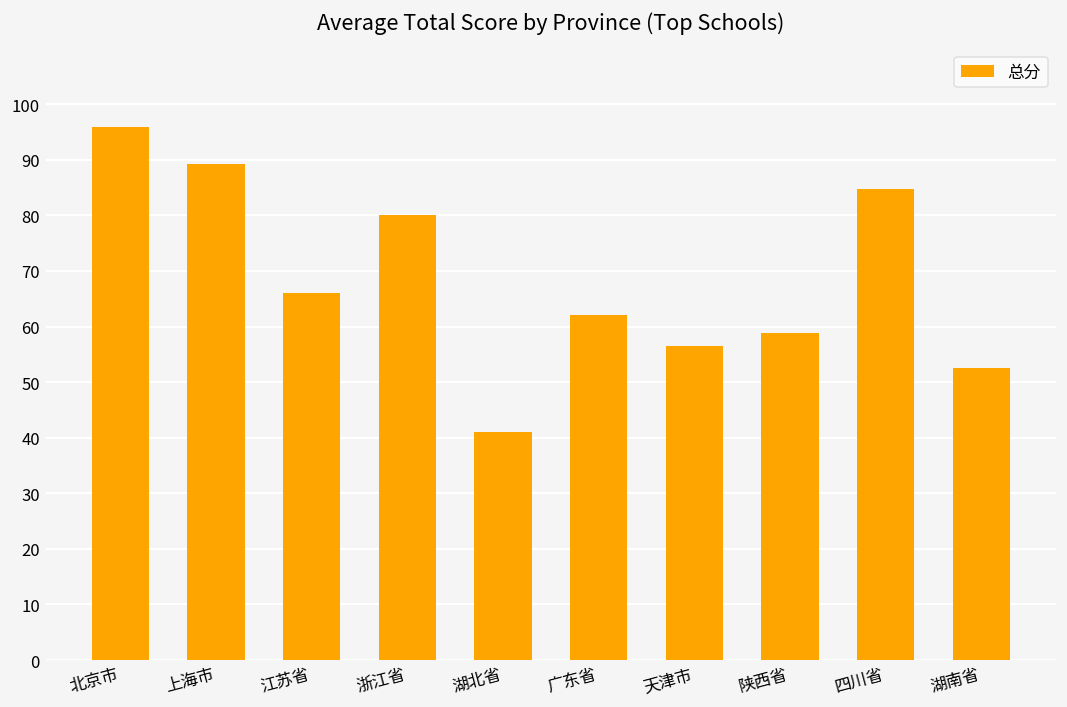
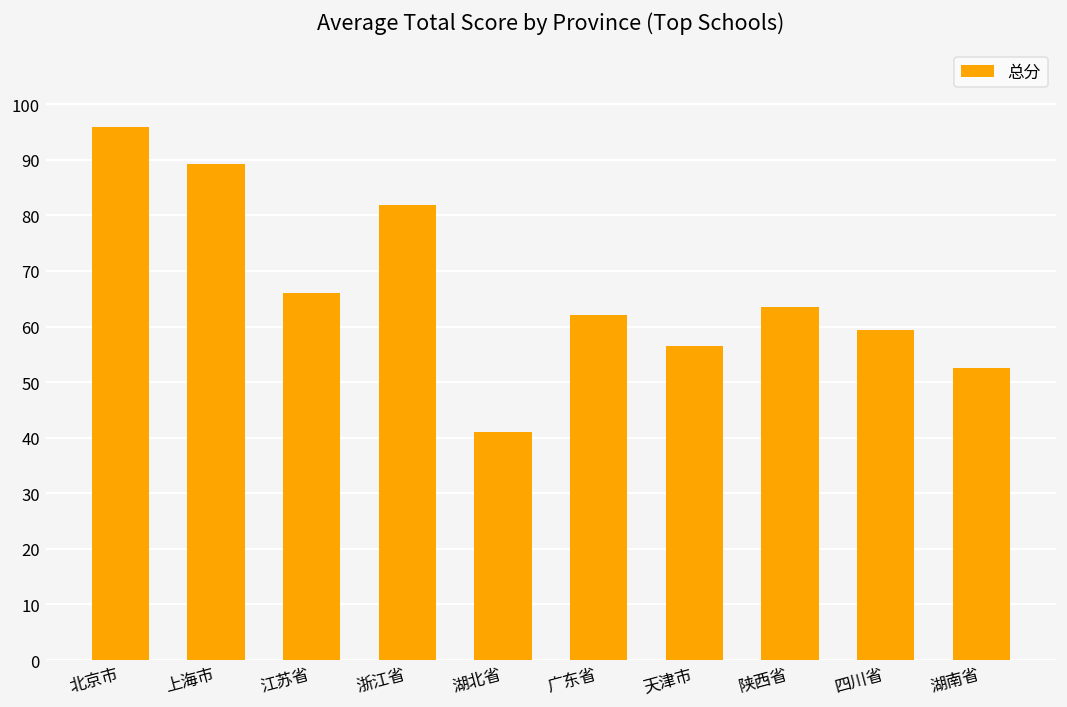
浙江省: 80 -> 82
陕西省: 59 -> 64
四川省: 85 -> 59
